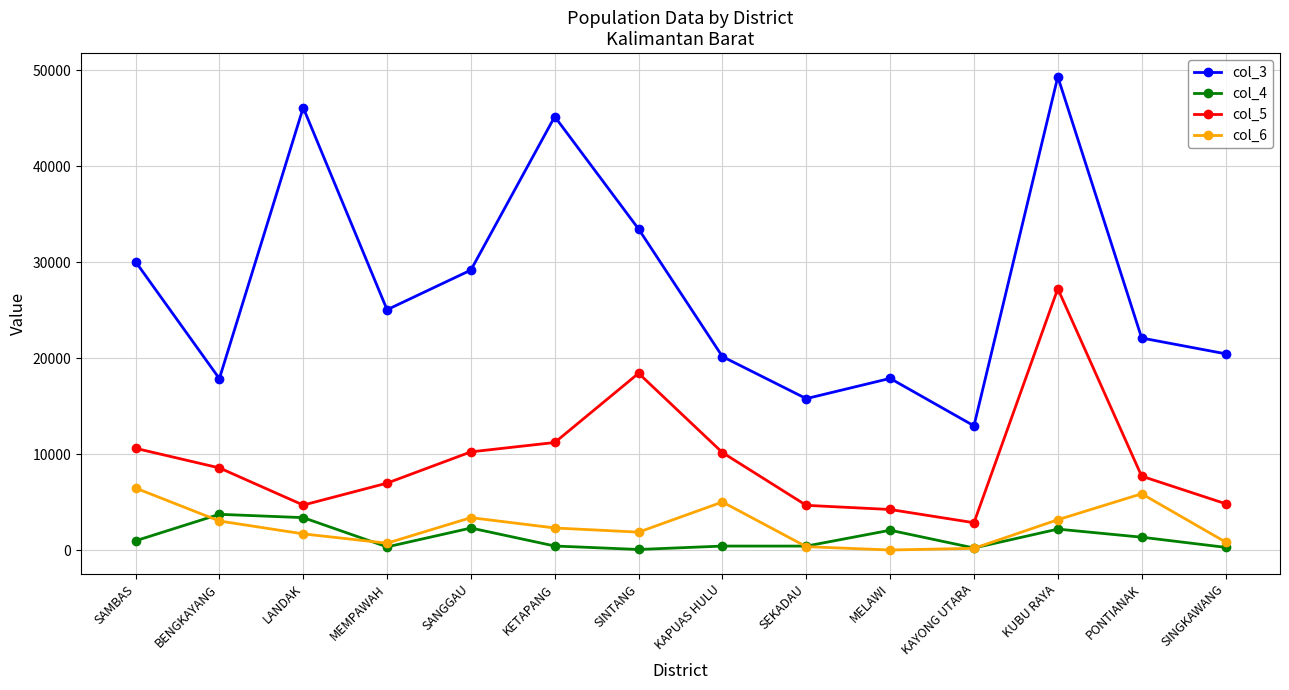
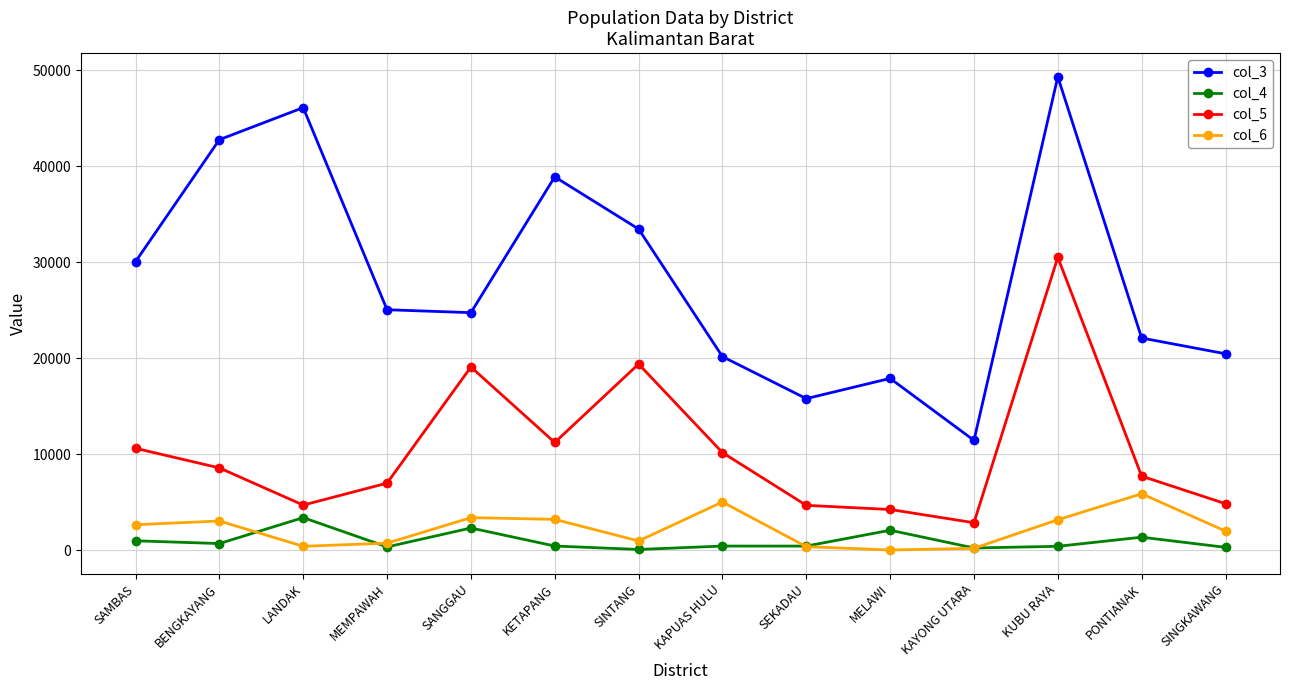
col_6, SAMBAS: 6000 -> 3000
col_3, BENGKAYANG: 18000 -> 43000
col_4, BENGKAYANG: 4000 -> 1000
col_6, LANDAK: 2000 -> 0
col_3, SANGGAU: 29000 -> 25000
col_5, SANGGAU: 10000 -> 19000
col_3, KETAPANG: 45000 -> 39000
col_6, KETAPANG: 2000 -> 3000
col_5, SINTANG: 18000 -> 19000
col_6, SINTANG: 2000 -> 1000
col_3, KAYONG UTARA: 13000 -> 11000
col_4, KUBU RAYA: 2000 -> 0
col_5, KUBU RAYA: 27000 -> 31000
col_6, SINGKAWANG: 1000 -> 2000
